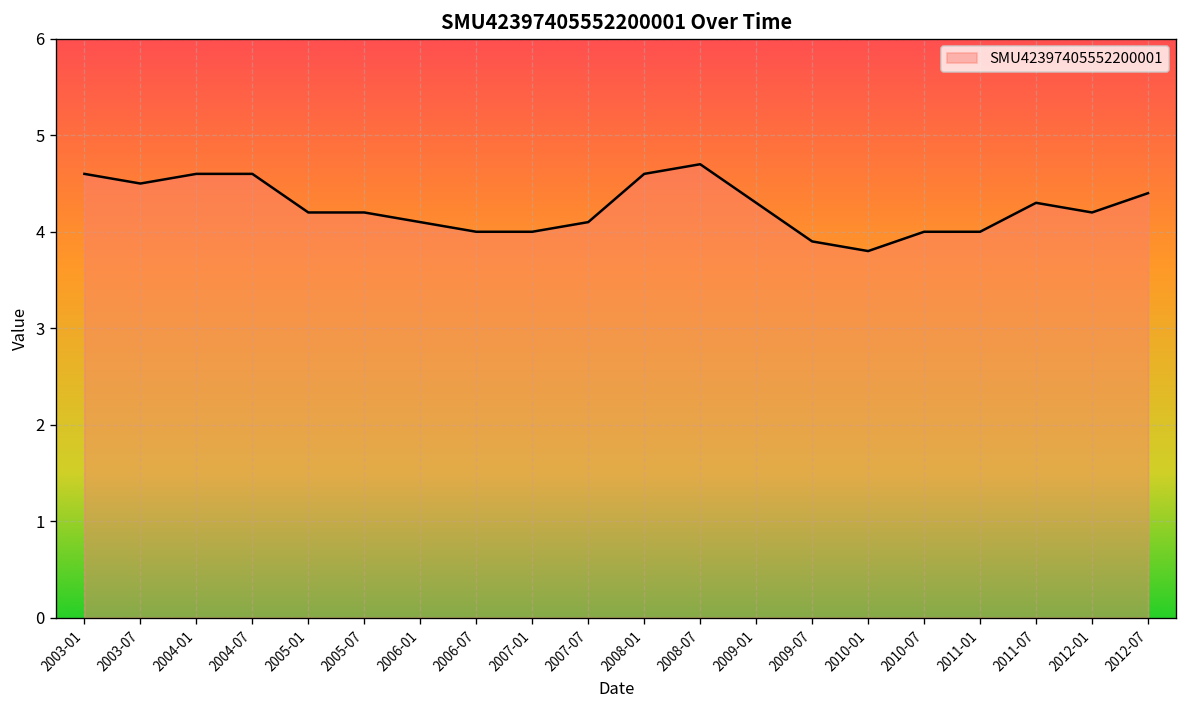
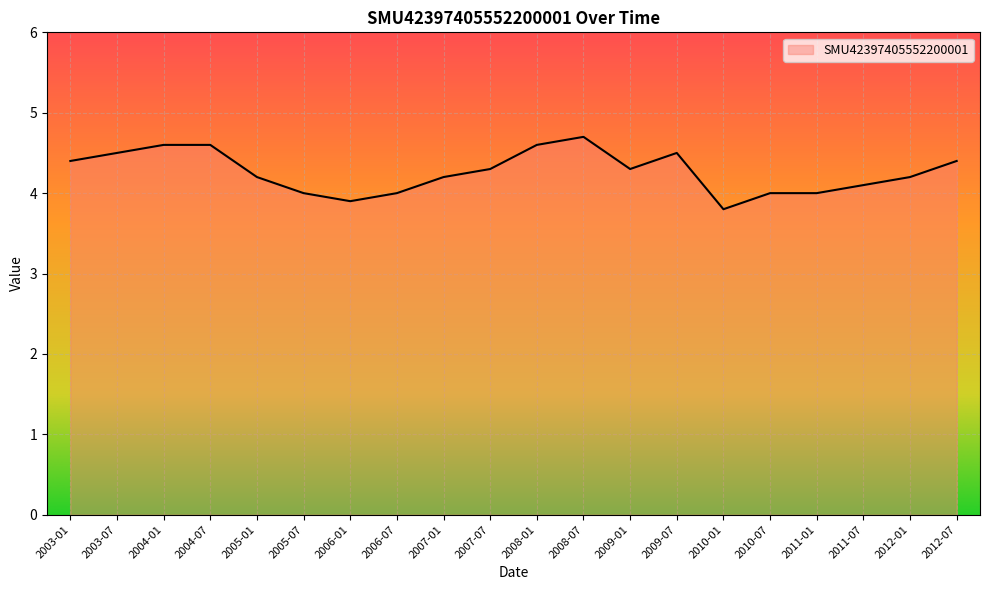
2003-01: 4.6 -> 4.4
2005-07: 4.2 -> 4.0
2006-01: 4.1 -> 3.9
2007-01: 4.0 -> 4.2
2007-07: 4.1 -> 4.3
2009-07: 3.9 -> 4.5
2011-07: 4.3 -> 4.1
